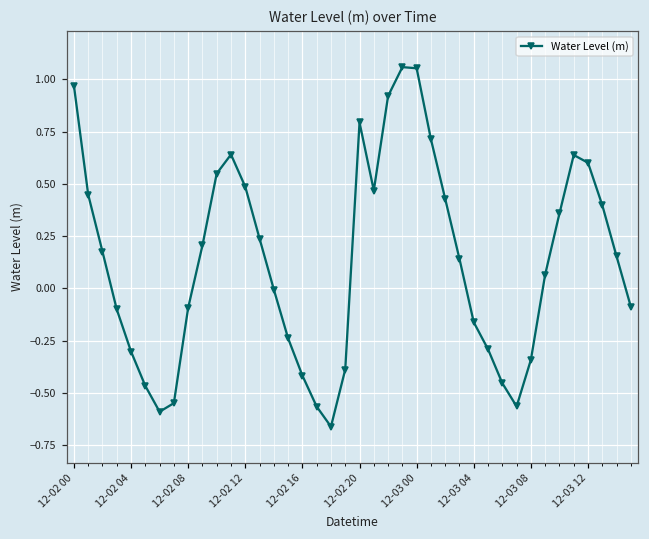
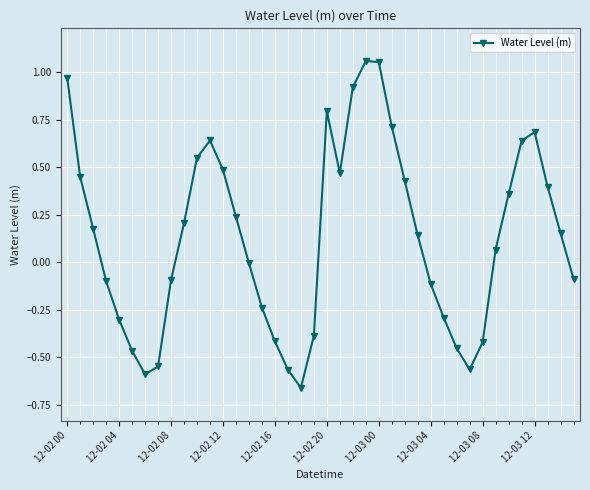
12-03 04: -0.16 -> -0.11
12-03 08: -0.34 -> -0.42
12-03 12: 0.60 -> 0.68
